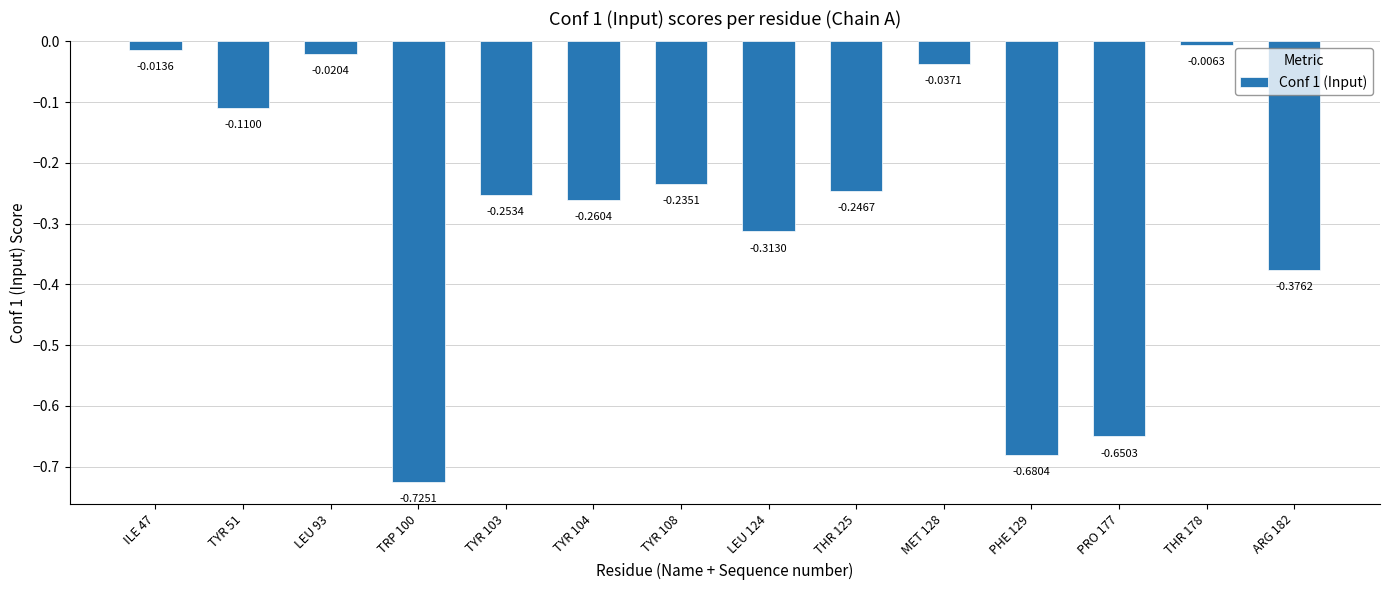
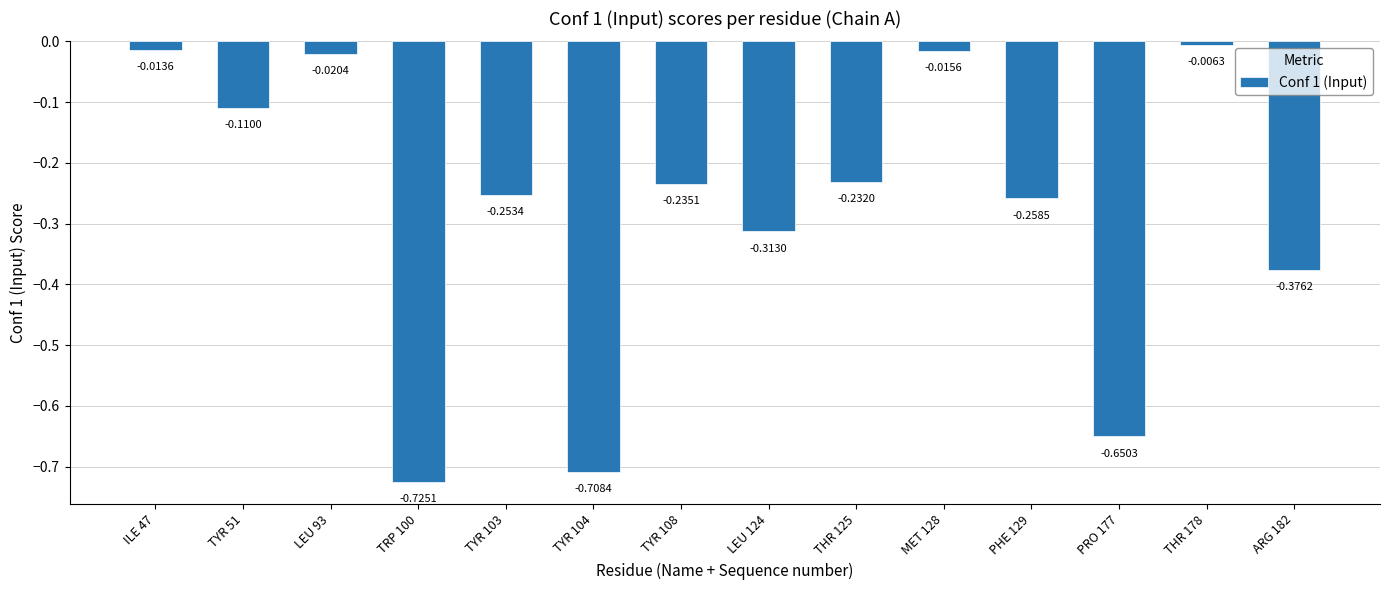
TYR 104: -0.2604 -> -0.7084
THR 125: -0.2467 -> -0.2320
MET 128: -0.0371 -> -0.0156
PHE 129: -0.6804 -> -0.2585
